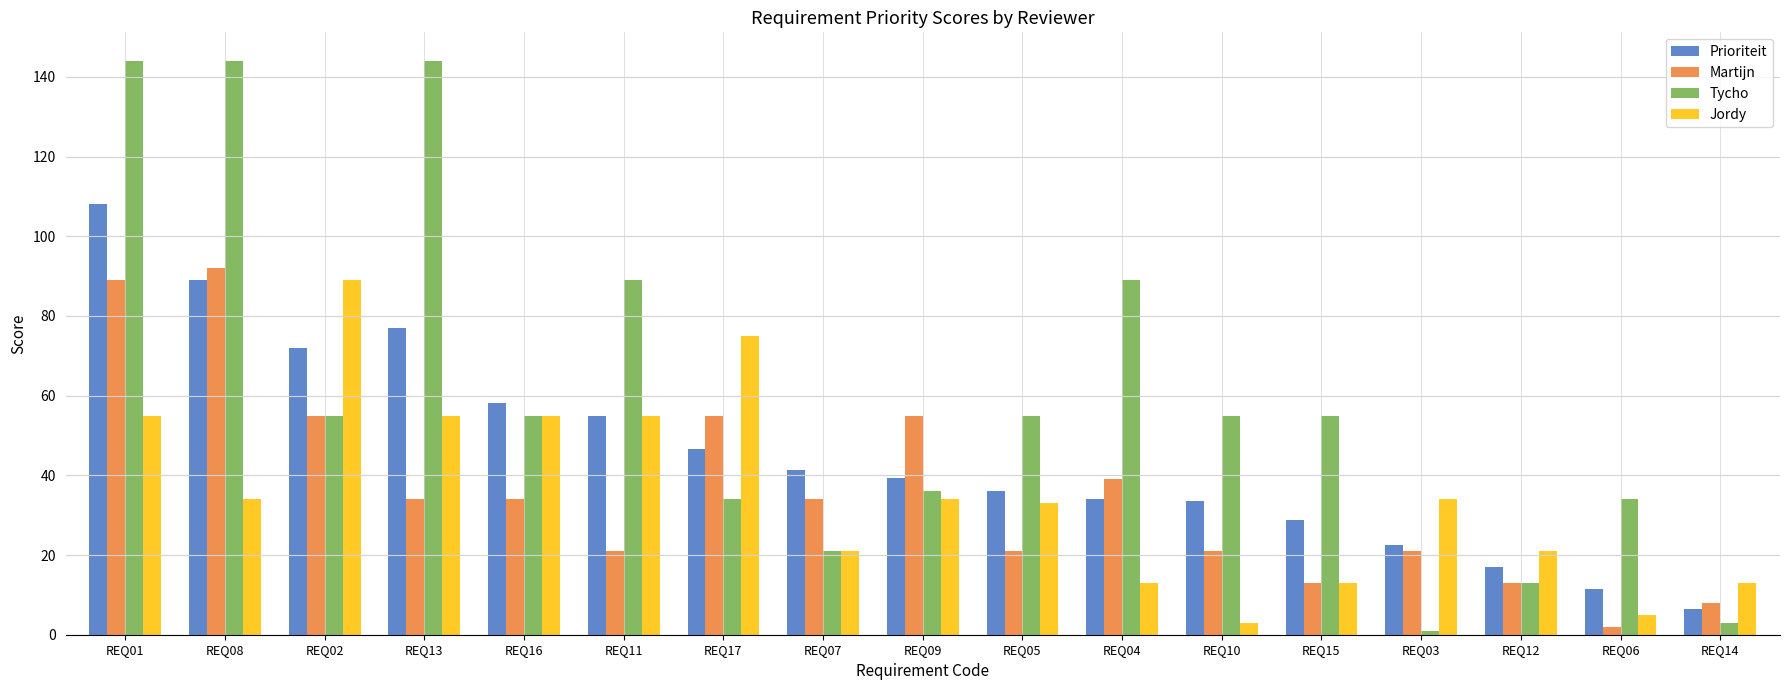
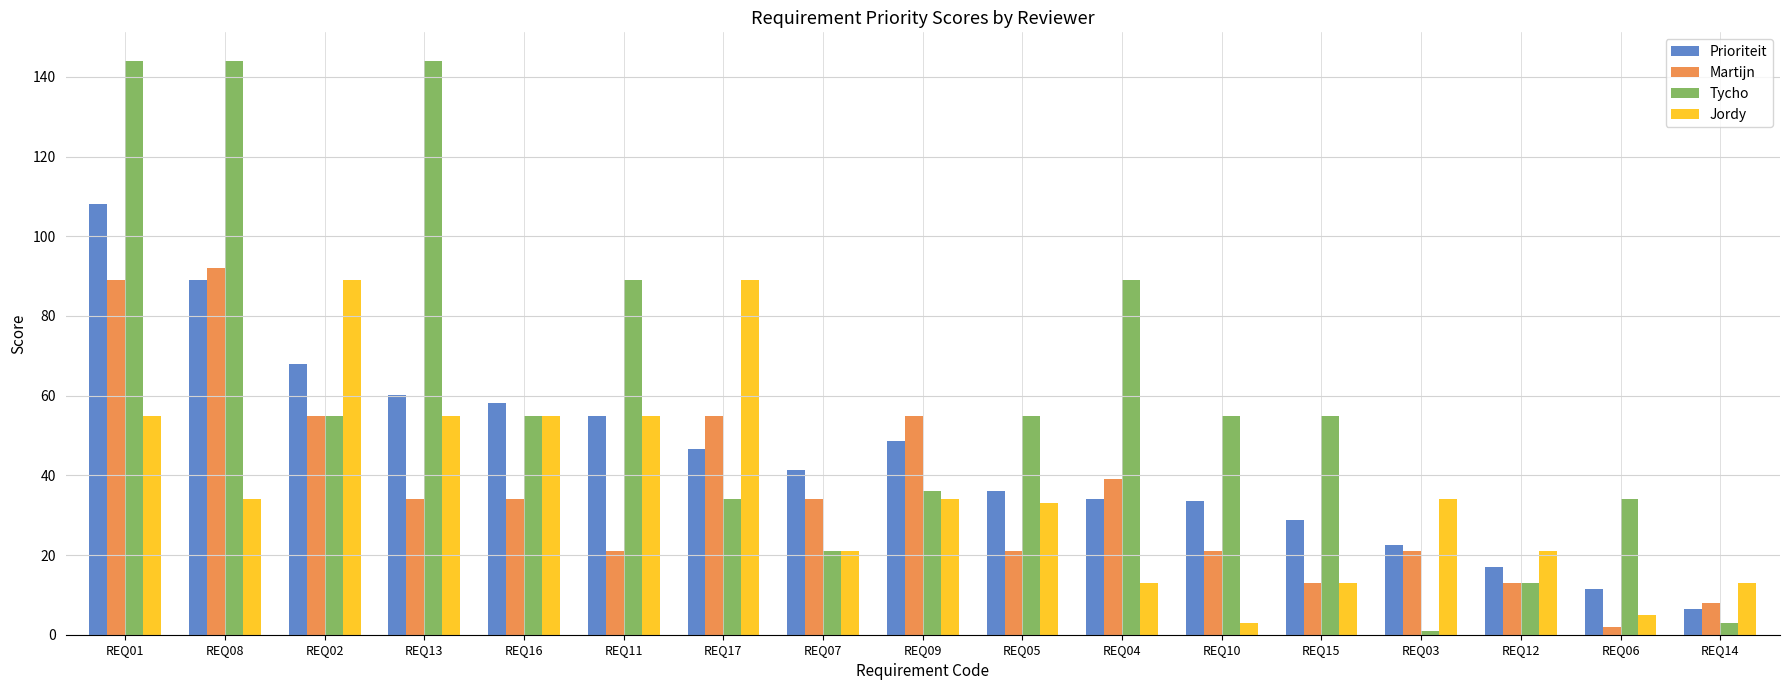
Prioriteit, REQ02: 72 -> 68
Prioriteit, REQ13: 77 -> 60
Jordy, REQ17: 75 -> 89
Prioriteit, REQ09: 39 -> 49
